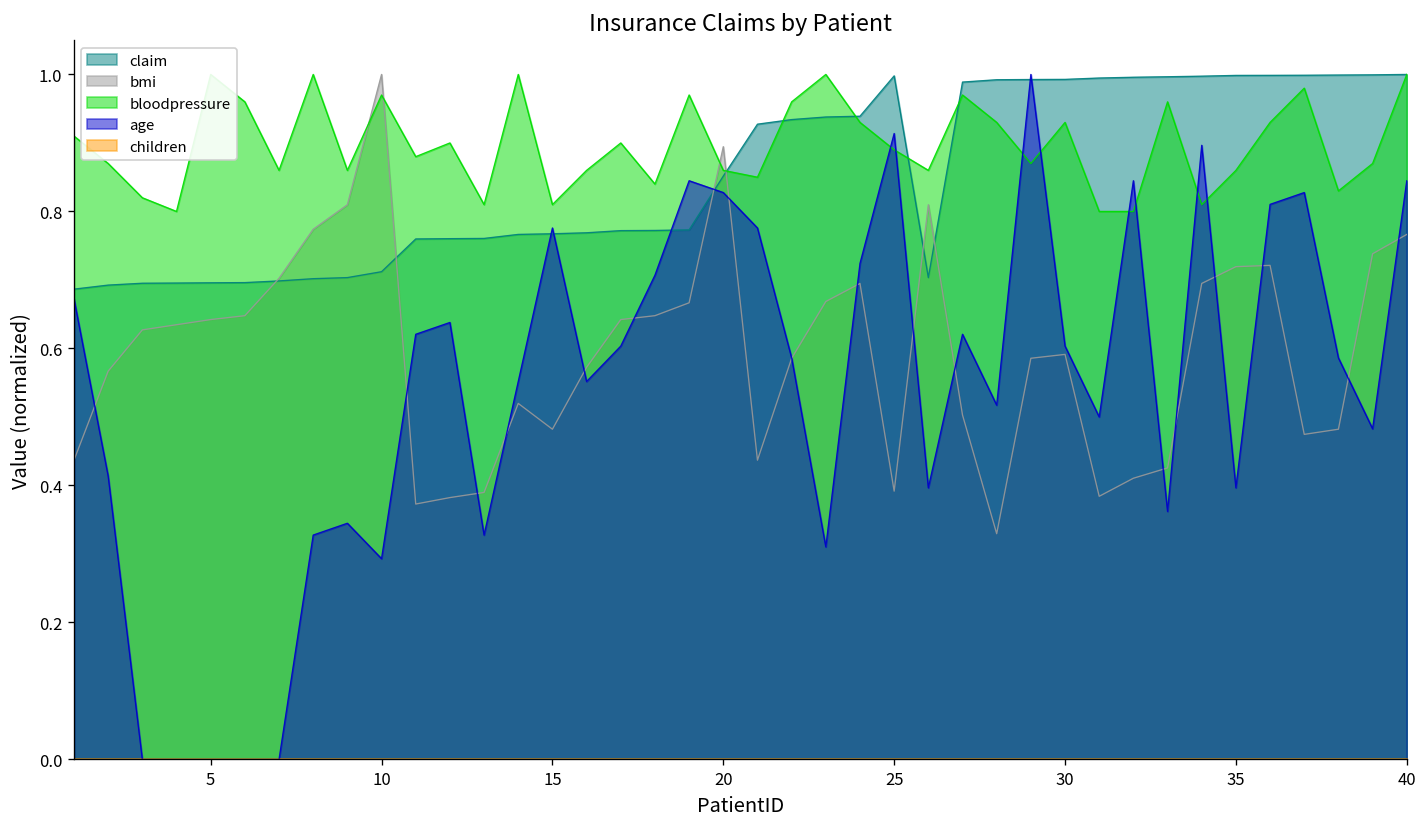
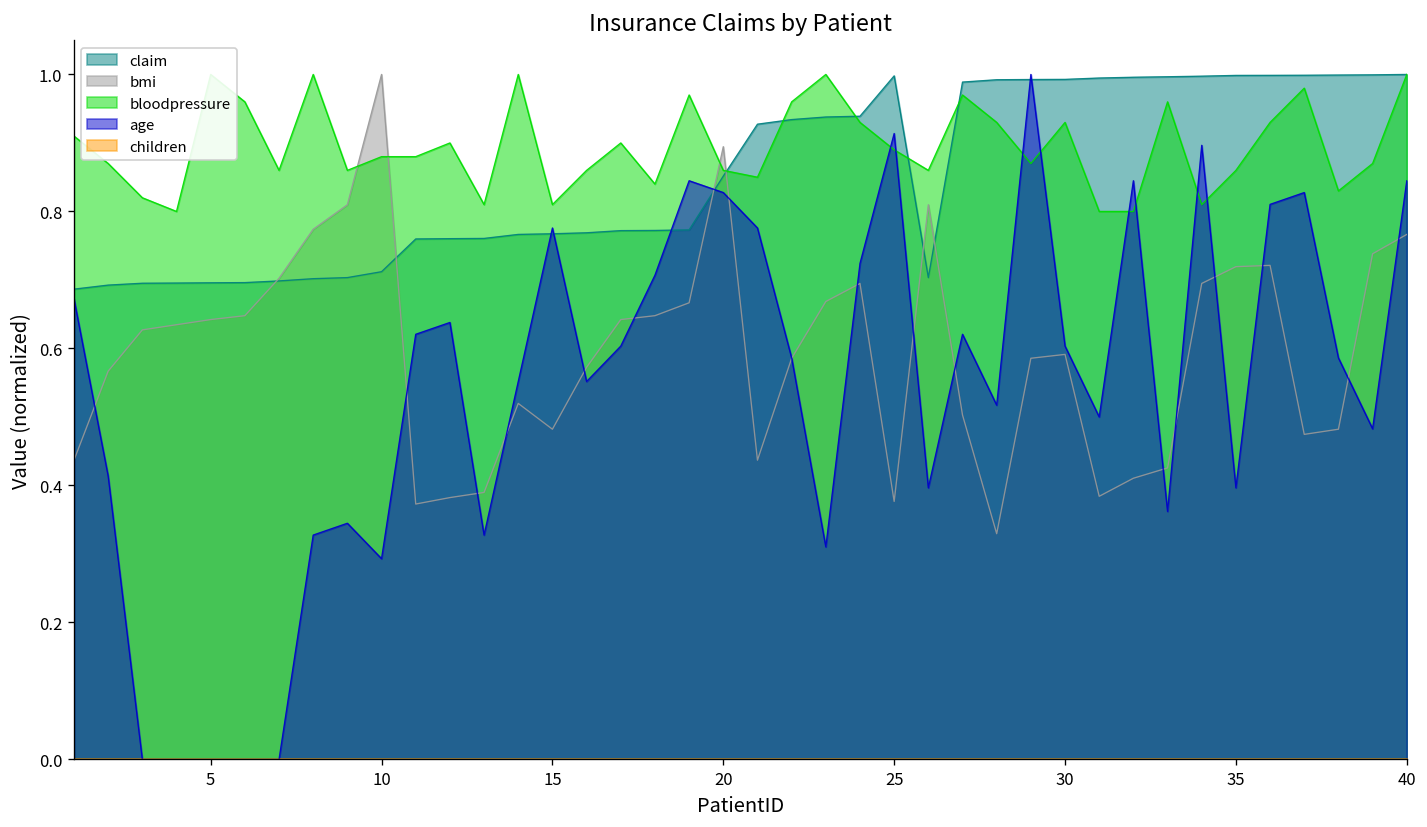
bloodpressure, 10: 0.97 -> 0.88
bmi, 25: 0.39 -> 0.38
